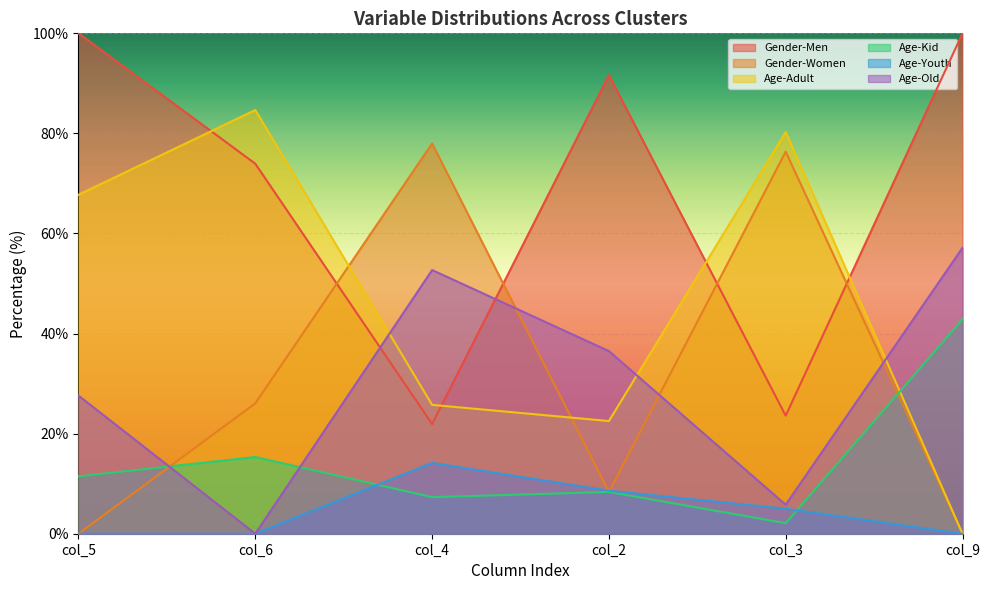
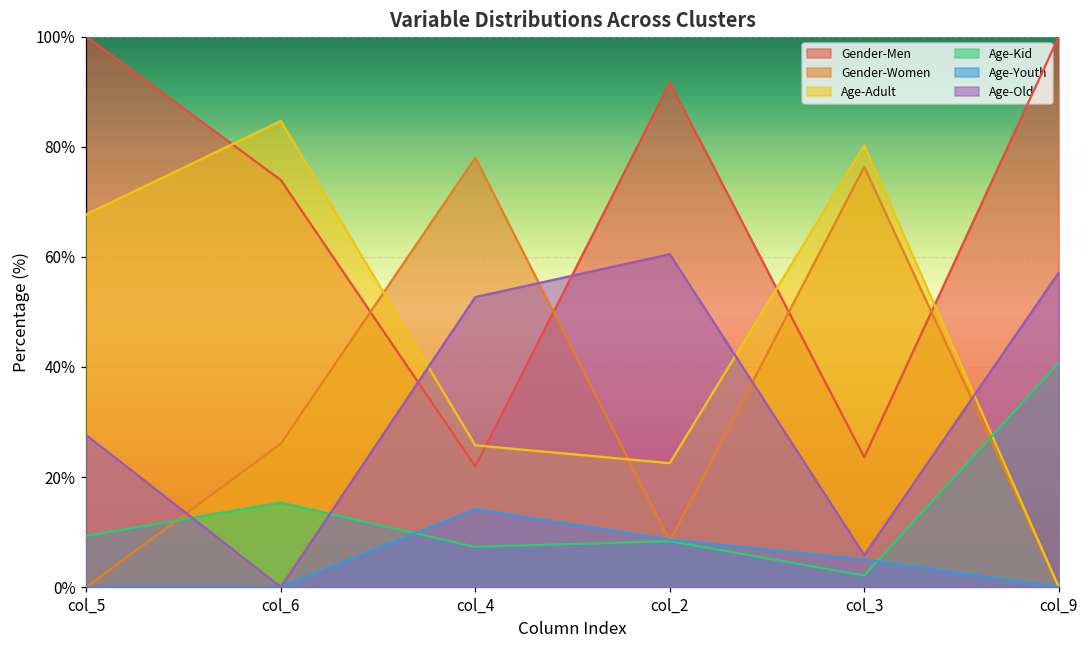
Age-Kid, col_5: 11% -> 9%
Age-Old, col_2: 36% -> 60%
Age-Kid, col_9: 43% -> 41%
